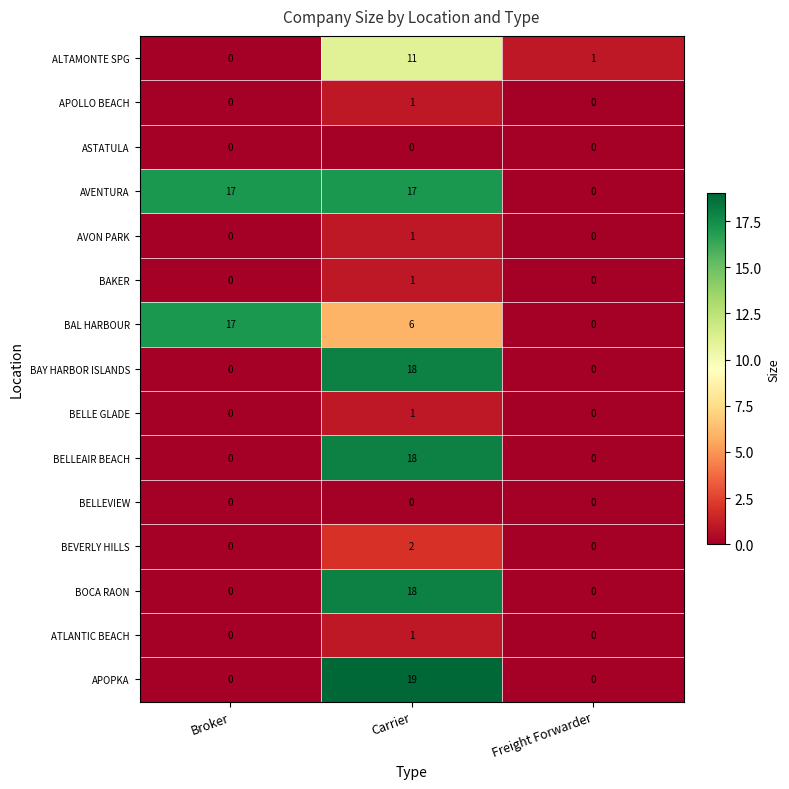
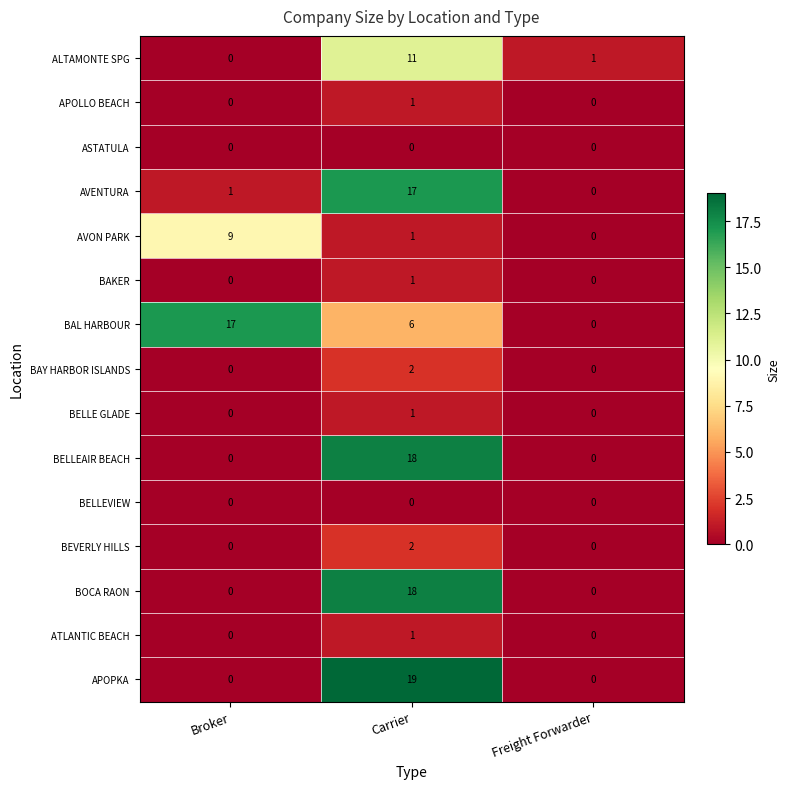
AVENTURA, Broker: 17 -> 1
AVON PARK, Broker: 0 -> 9
BAY HARBOR ISLANDS, Carrier: 18 -> 2
